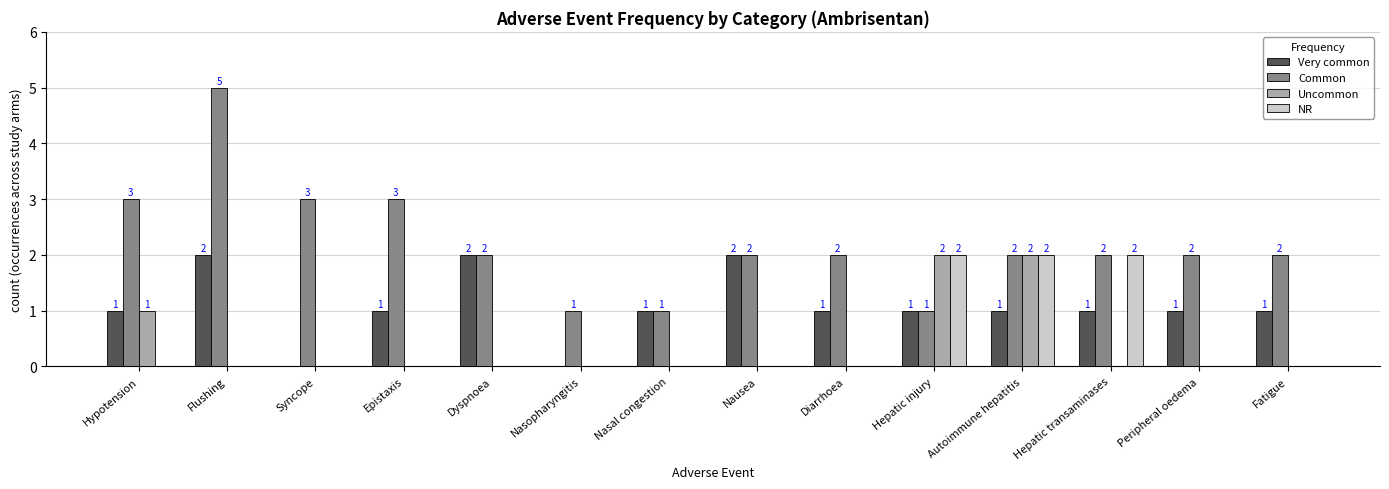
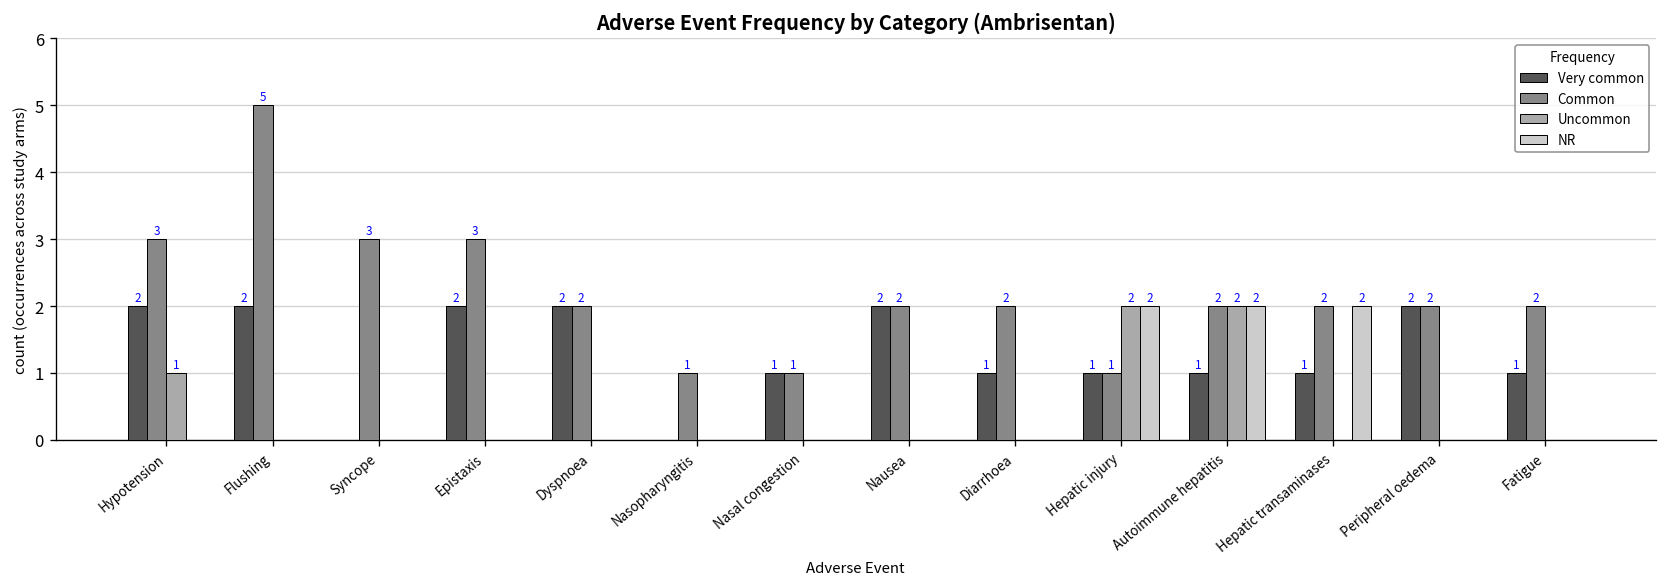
Very common, Hypotension: 1 -> 2
Very common, Epistaxis: 1 -> 2
Very common, Peripheral oedema: 1 -> 2
